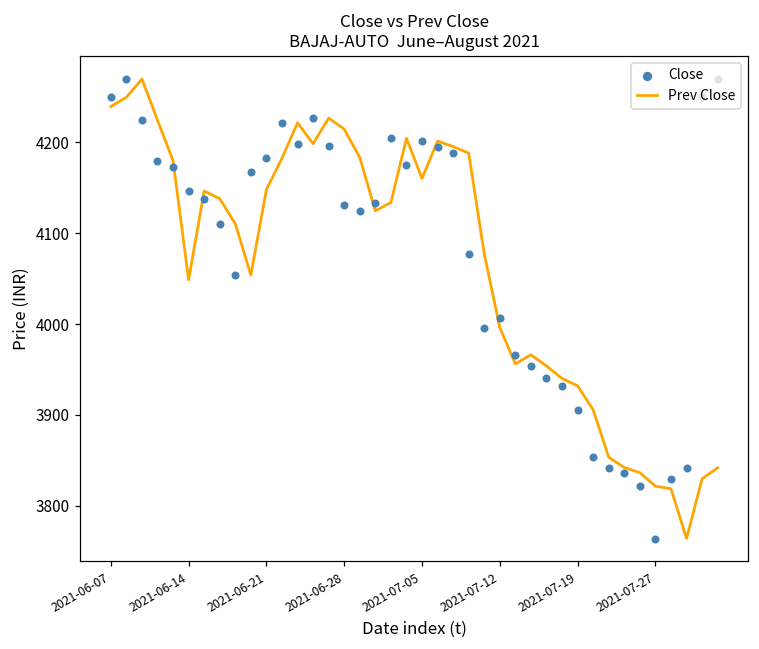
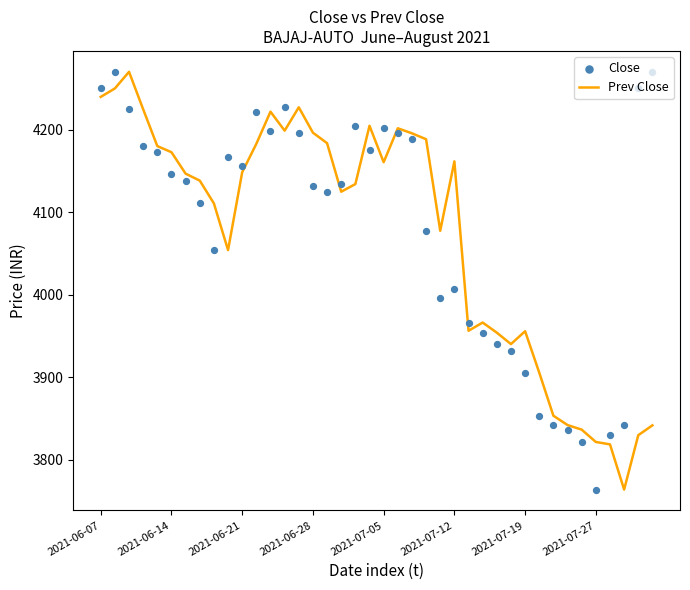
Prev Close, 2021-06-14: 4050 -> 4170
Close, 2021-06-21: 4180 -> 4160
Prev Close, 2021-06-28: 4210 -> 4200
Prev Close, 2021-07-12: 4000 -> 4160
Prev Close, 2021-07-19: 3930 -> 3960
